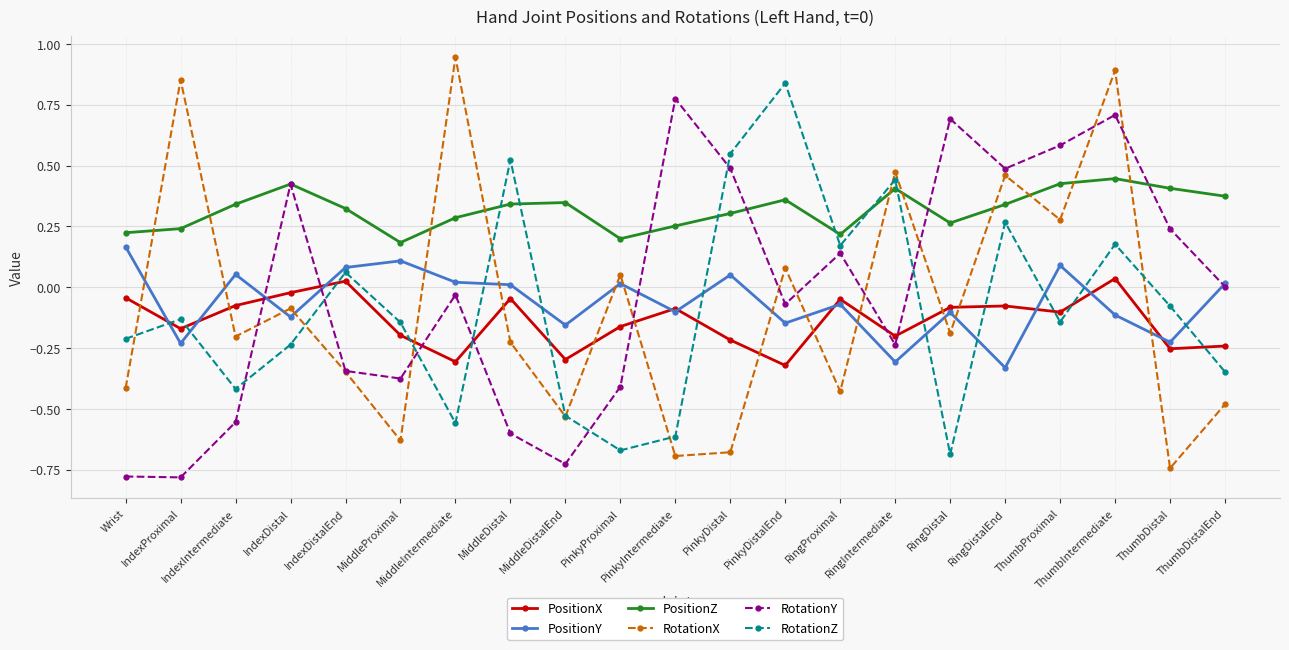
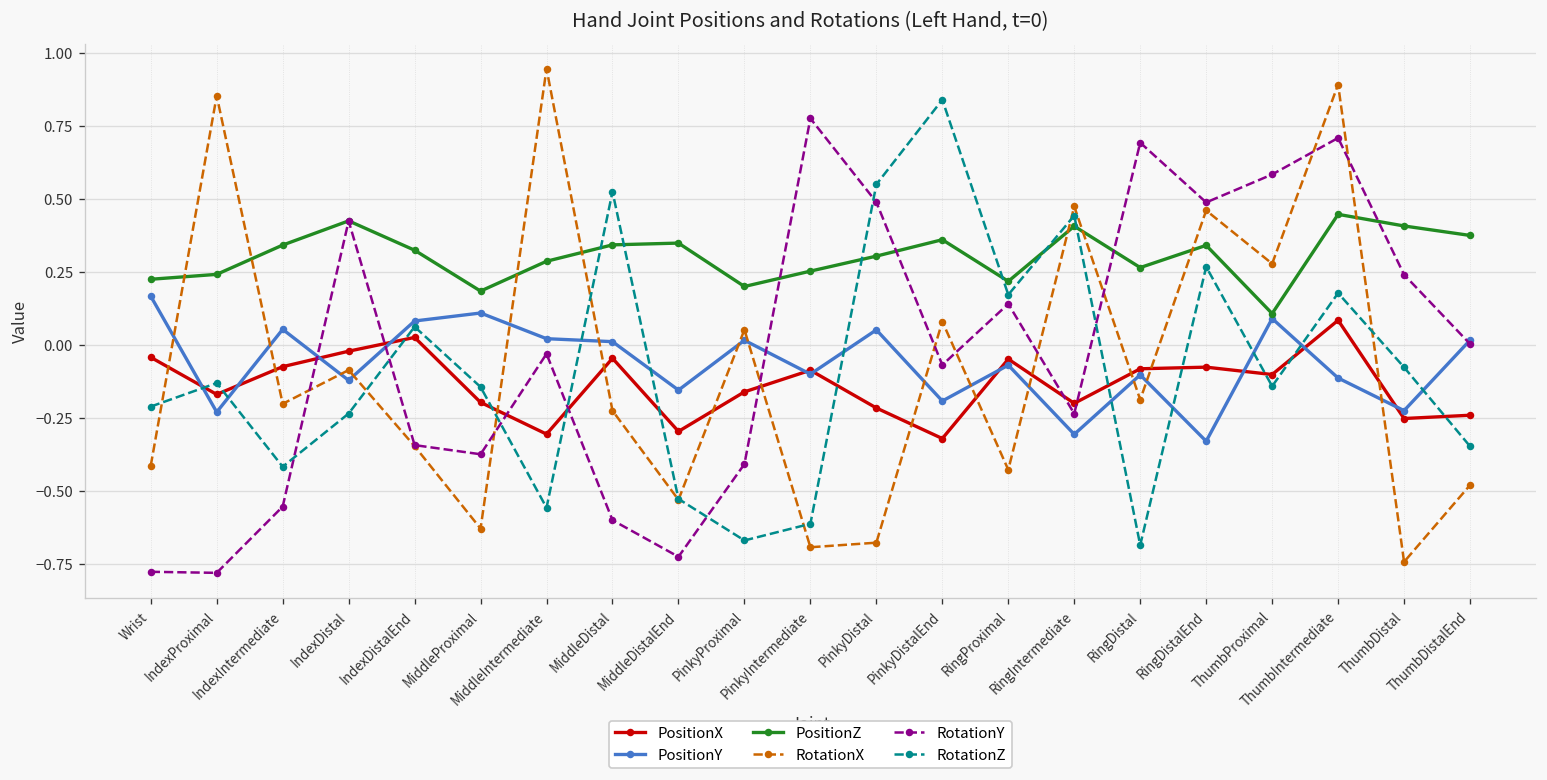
PositionY, PinkyDistalEnd: -0.15 -> -0.19
PositionZ, ThumbProximal: 0.43 -> 0.11
PositionX, ThumbIntermediate: 0.04 -> 0.08
